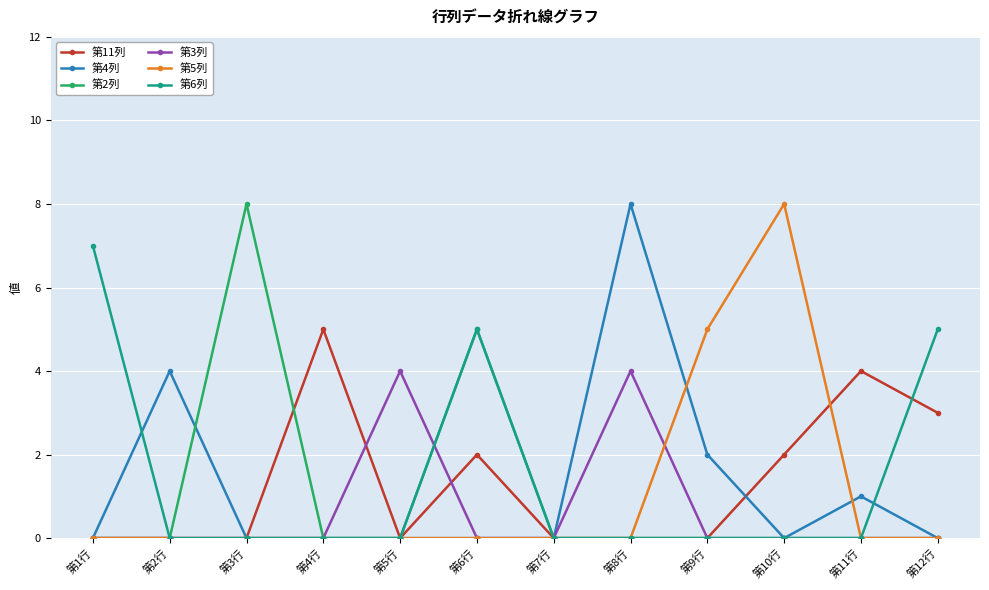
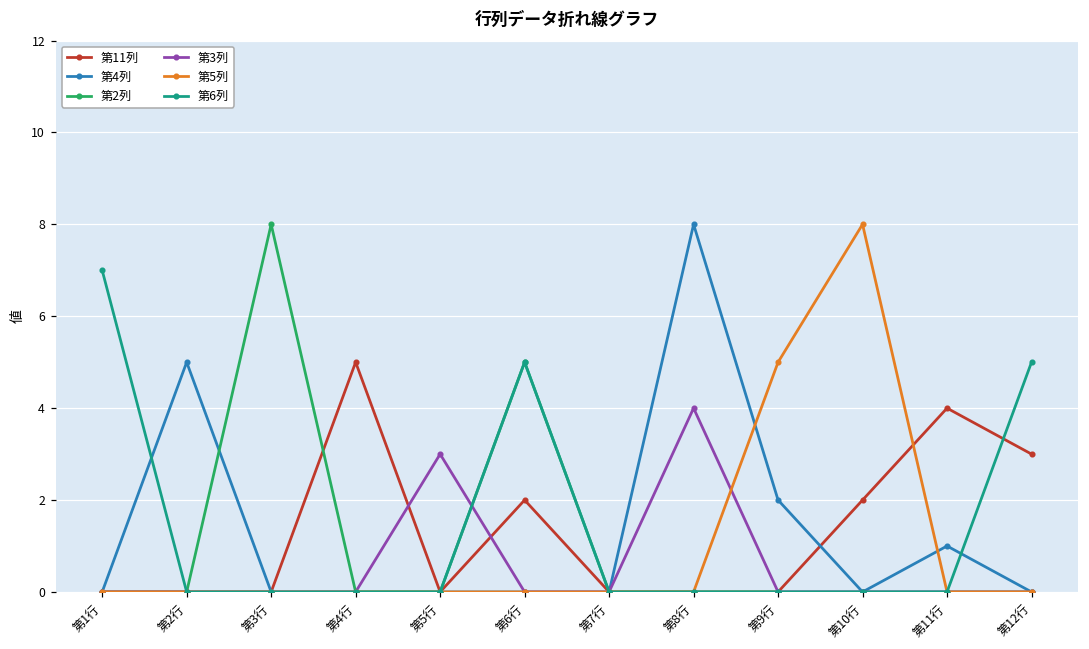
第4列, 第2行: 4 -> 5
第3列, 第5行: 4 -> 3
